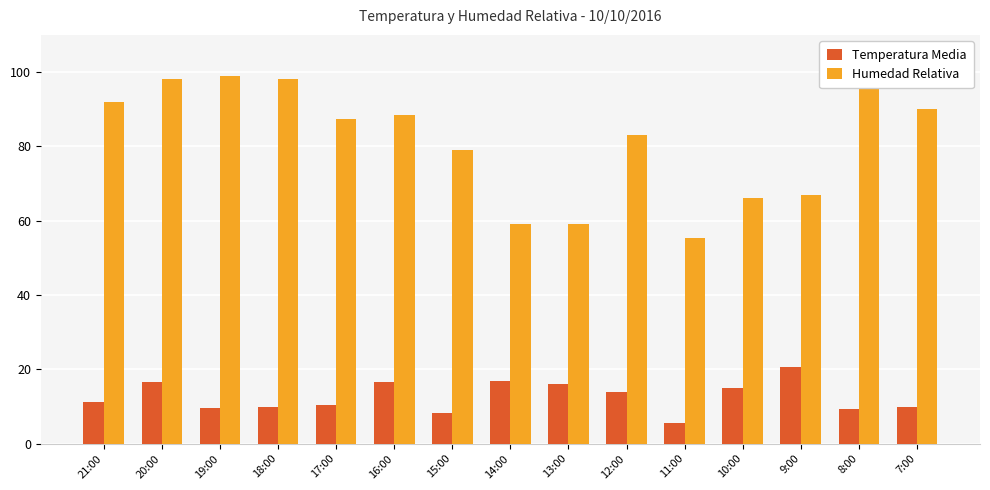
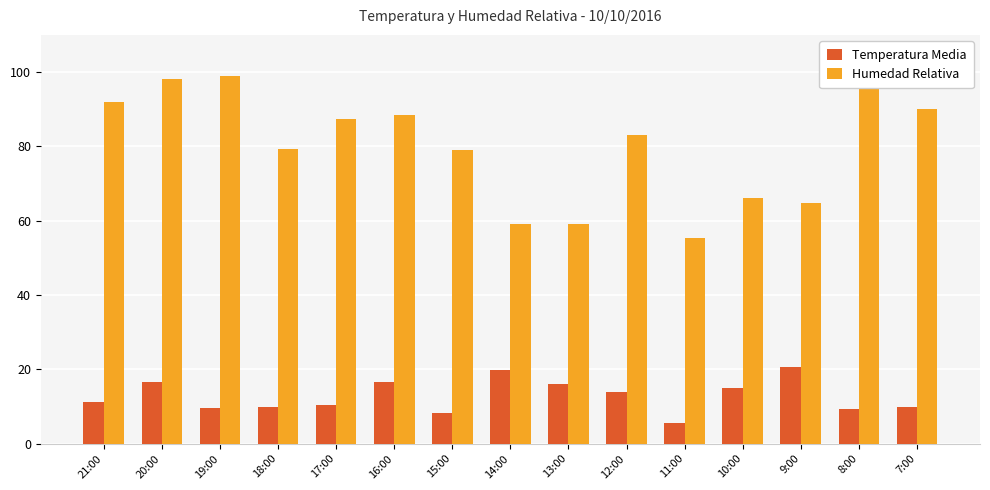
Humedad Relativa, 18:00: 98 -> 79
Temperatura Media, 14:00: 17 -> 20
Humedad Relativa, 9:00: 67 -> 65
